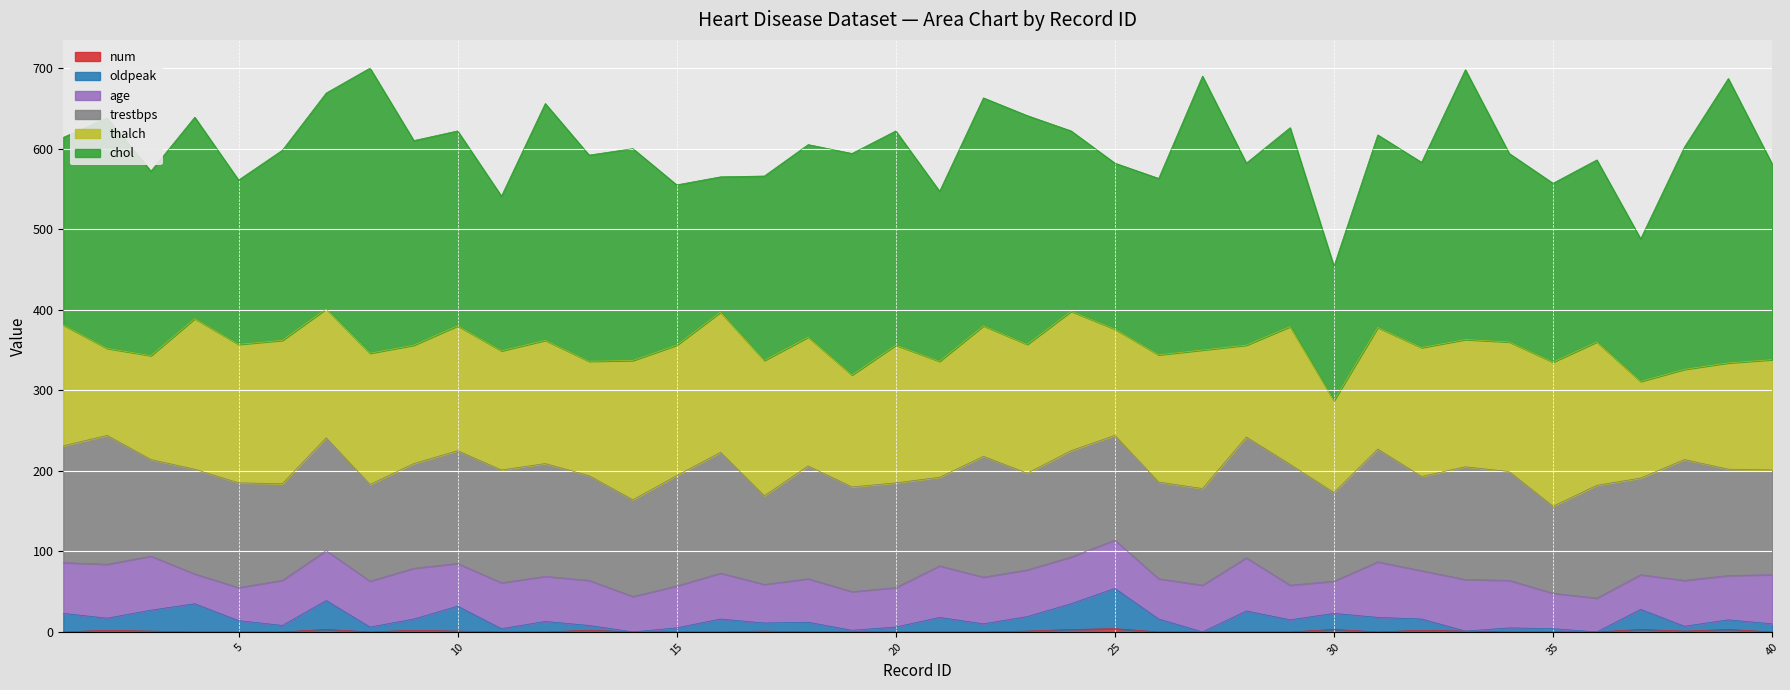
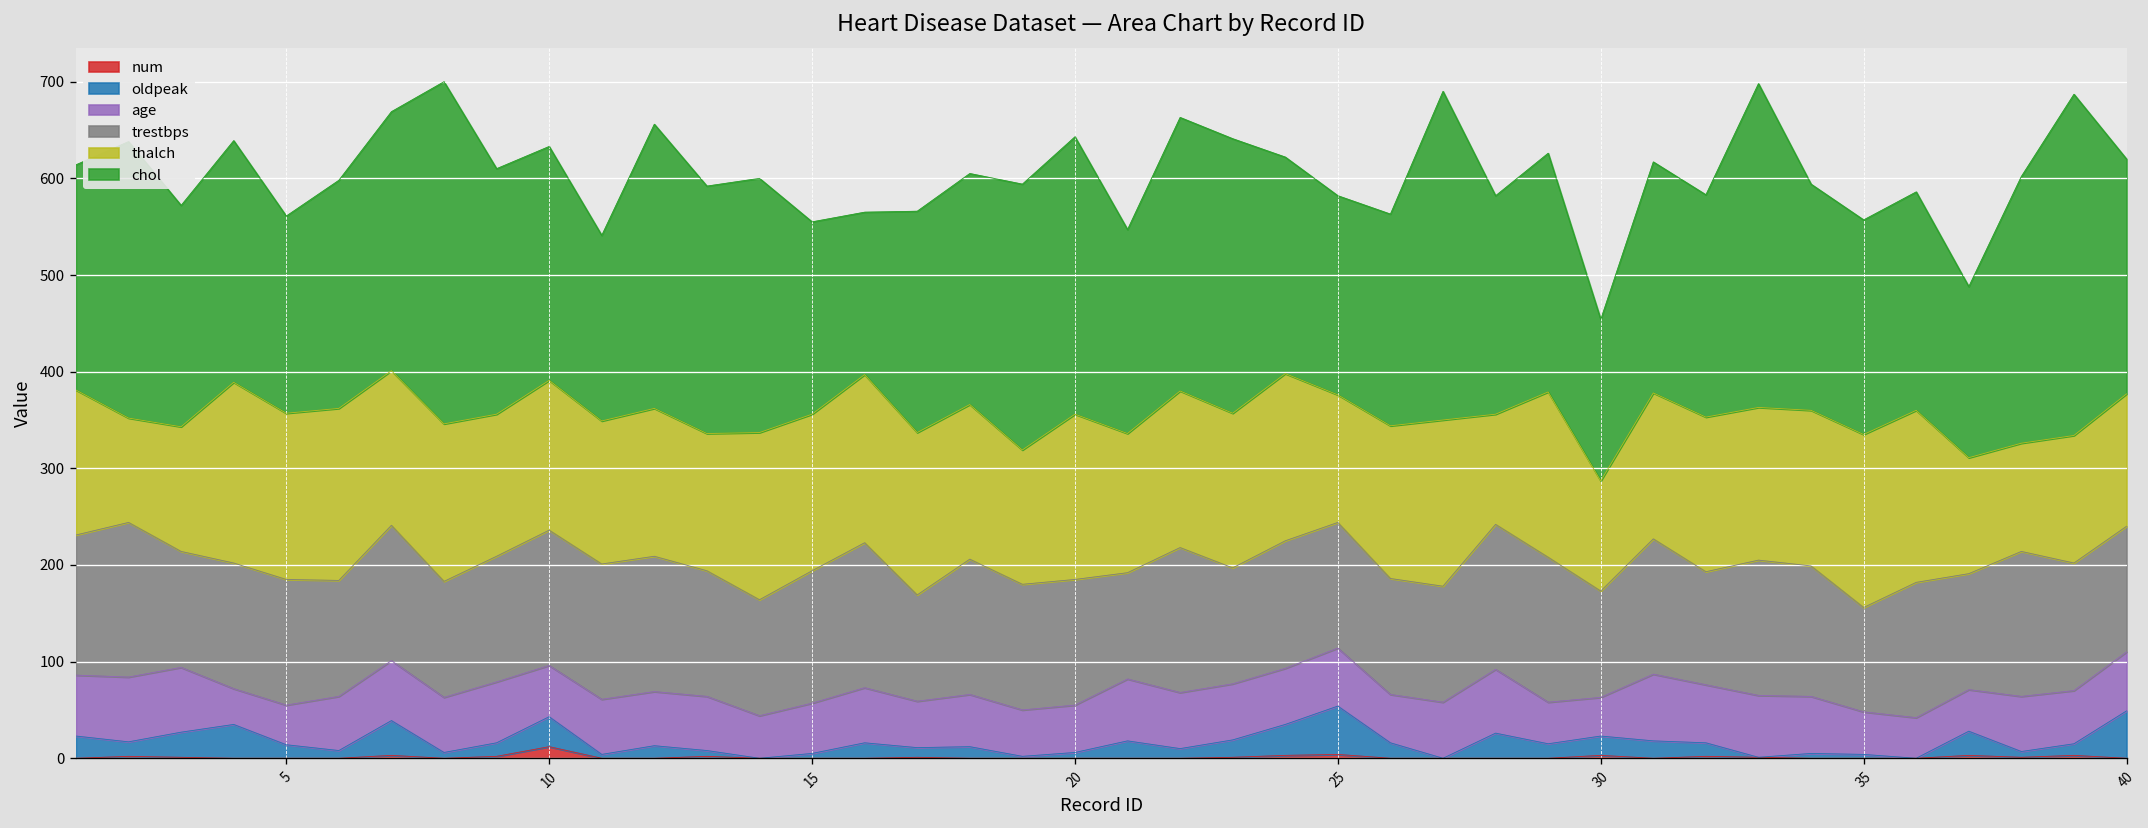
num, 10: 0 -> 10
chol, 20: 270 -> 290
oldpeak, 40: 10 -> 50
